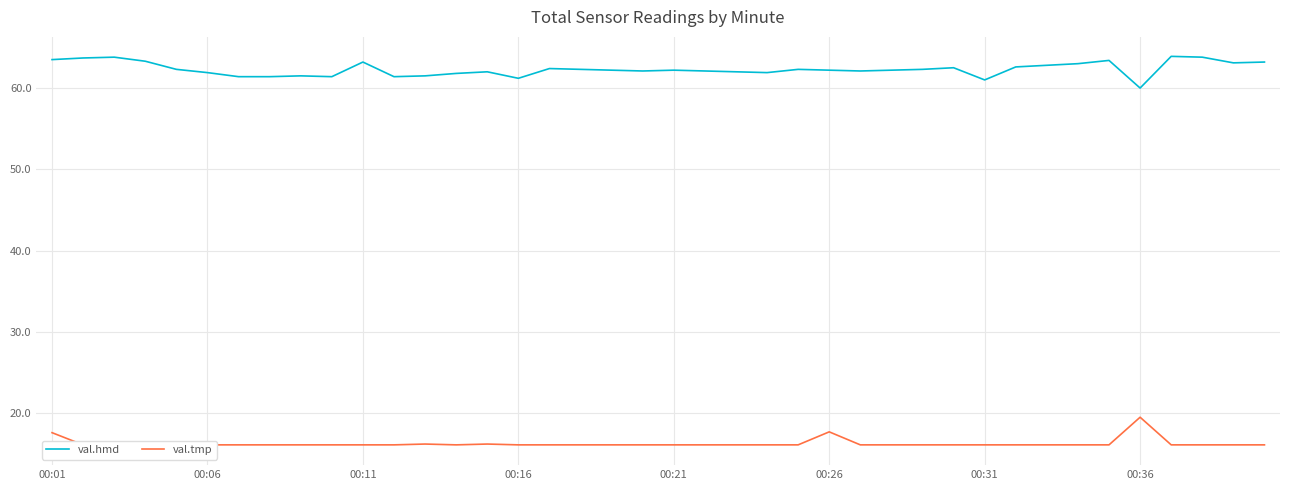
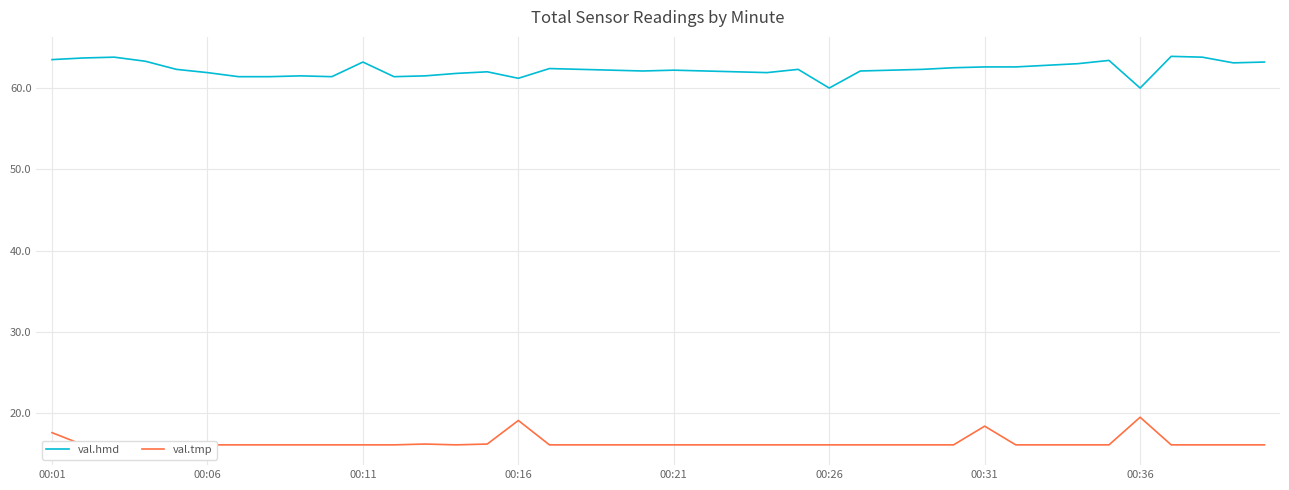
val.tmp, 00:16: 16 -> 19
val.hmd, 00:26: 62 -> 60
val.tmp, 00:26: 18 -> 16
val.hmd, 00:31: 61 -> 63
val.tmp, 00:31: 16 -> 18
